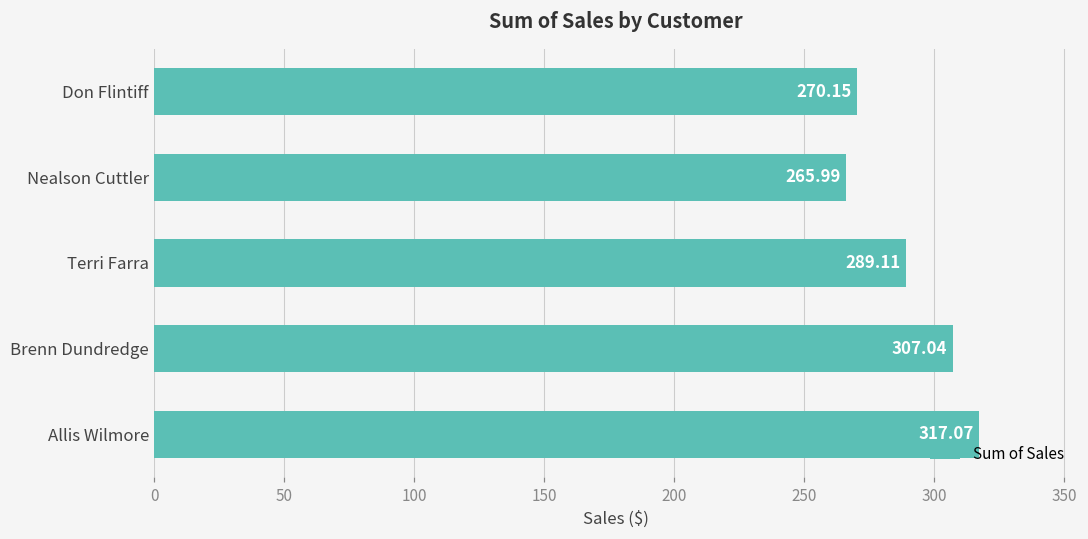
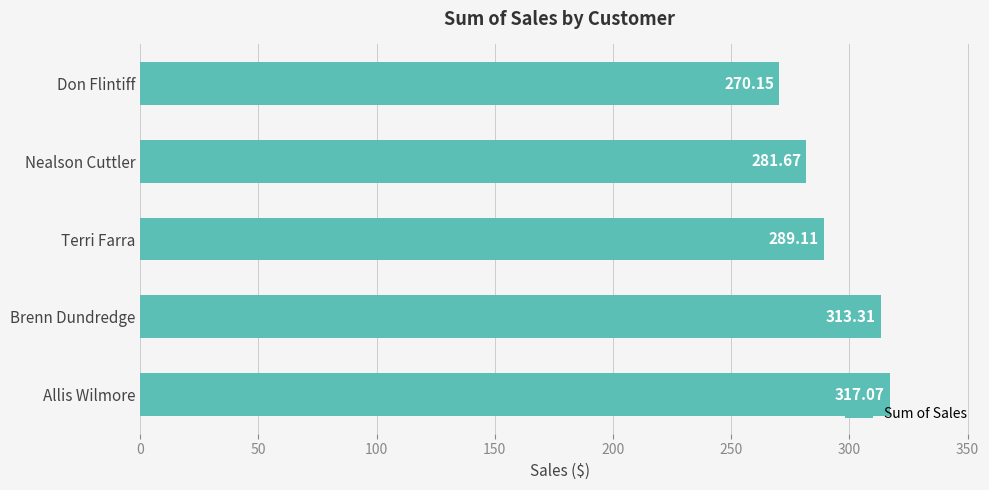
Nealson Cuttler: 265.99 -> 281.67
Brenn Dundredge: 307.04 -> 313.31
